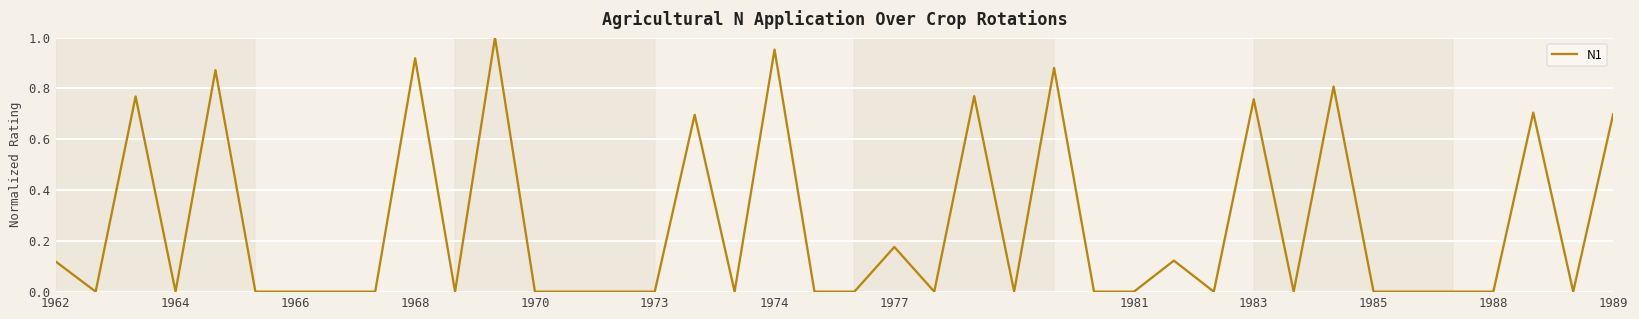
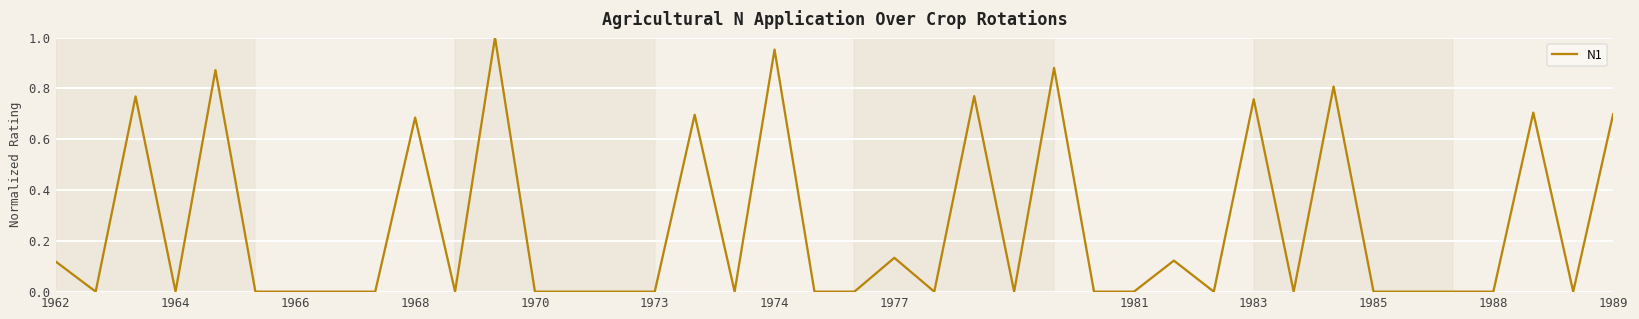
1968: 0.92 -> 0.68
1977: 0.18 -> 0.13
